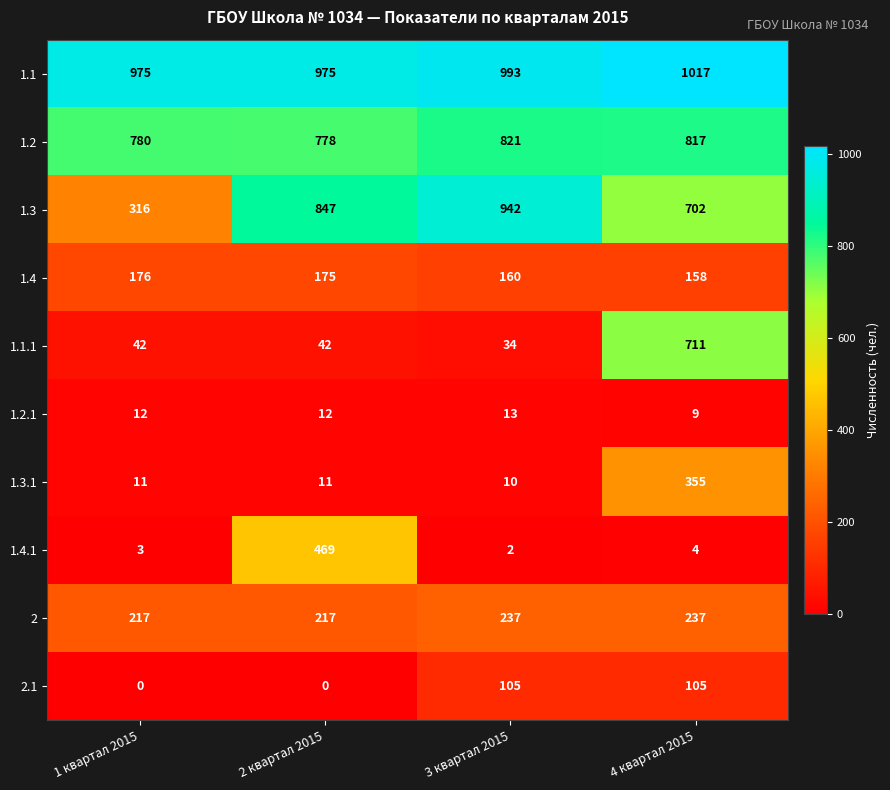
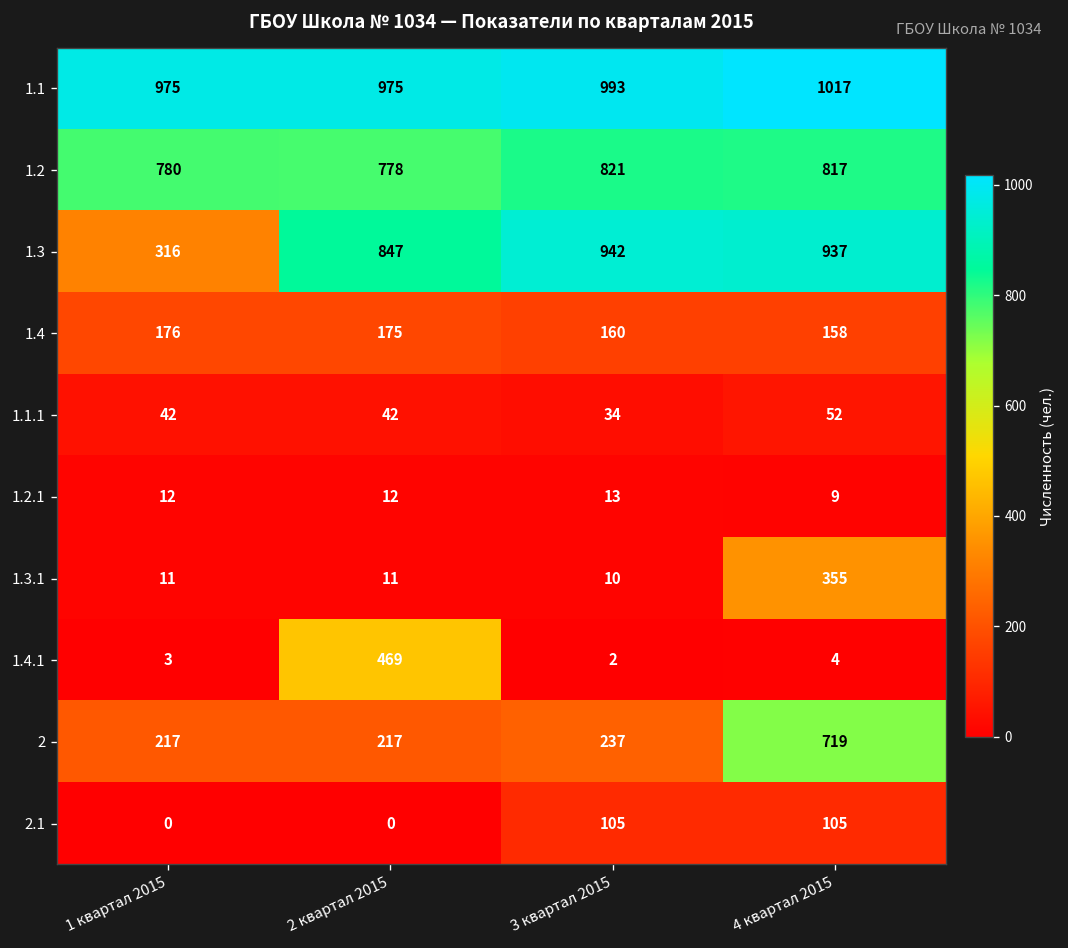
1.3, 4 квартал 2015: 702 -> 937
1.1.1, 4 квартал 2015: 711 -> 52
2, 4 квартал 2015: 237 -> 719
